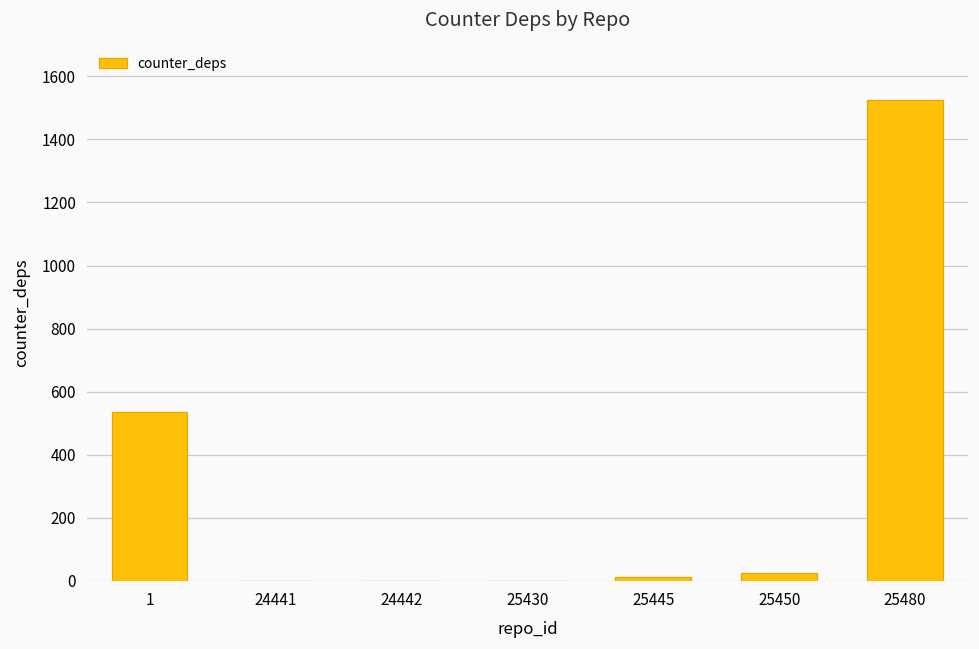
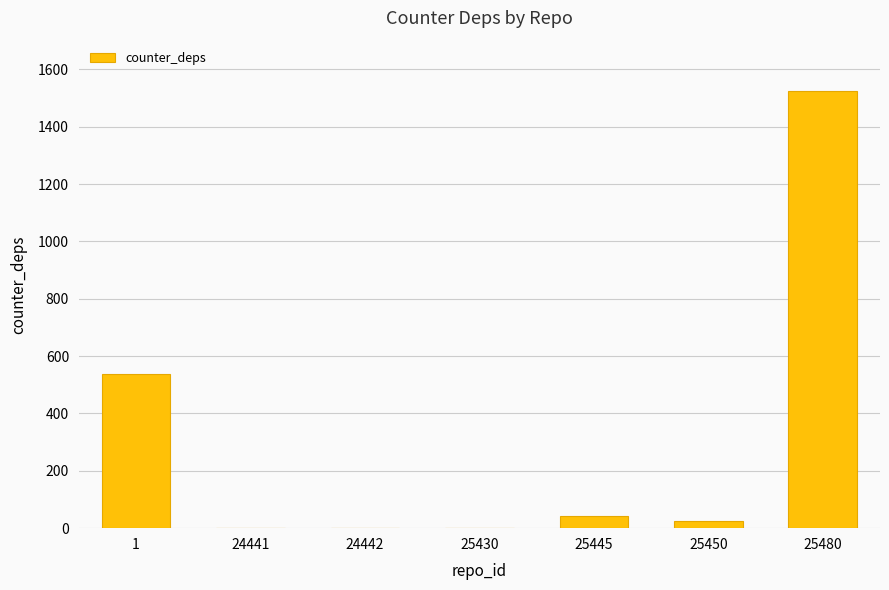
25445: 10 -> 40
